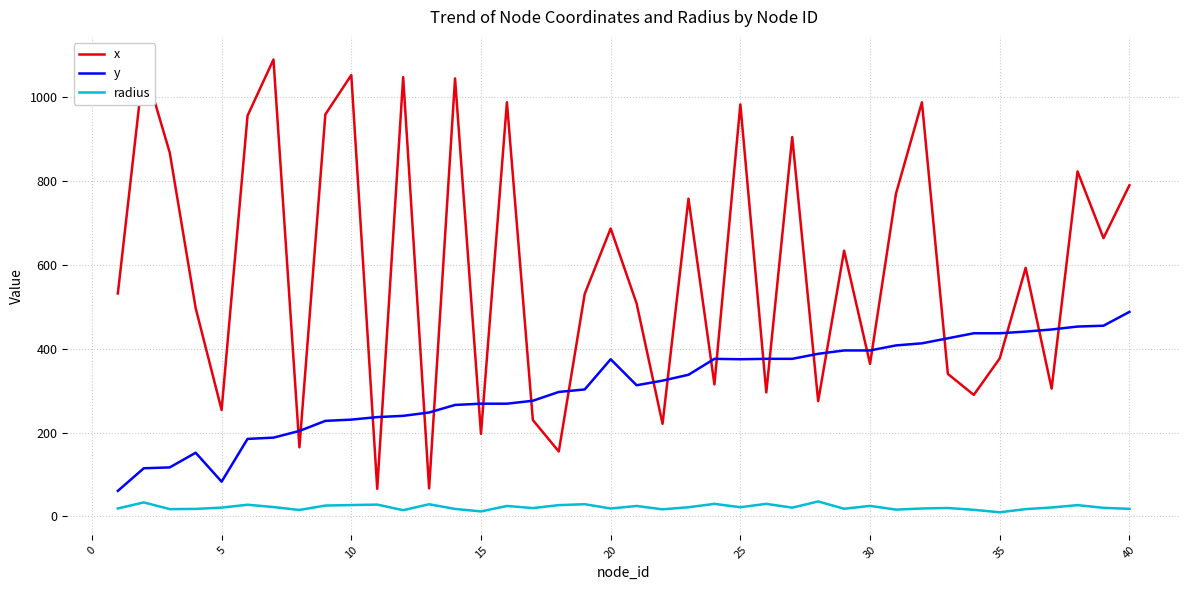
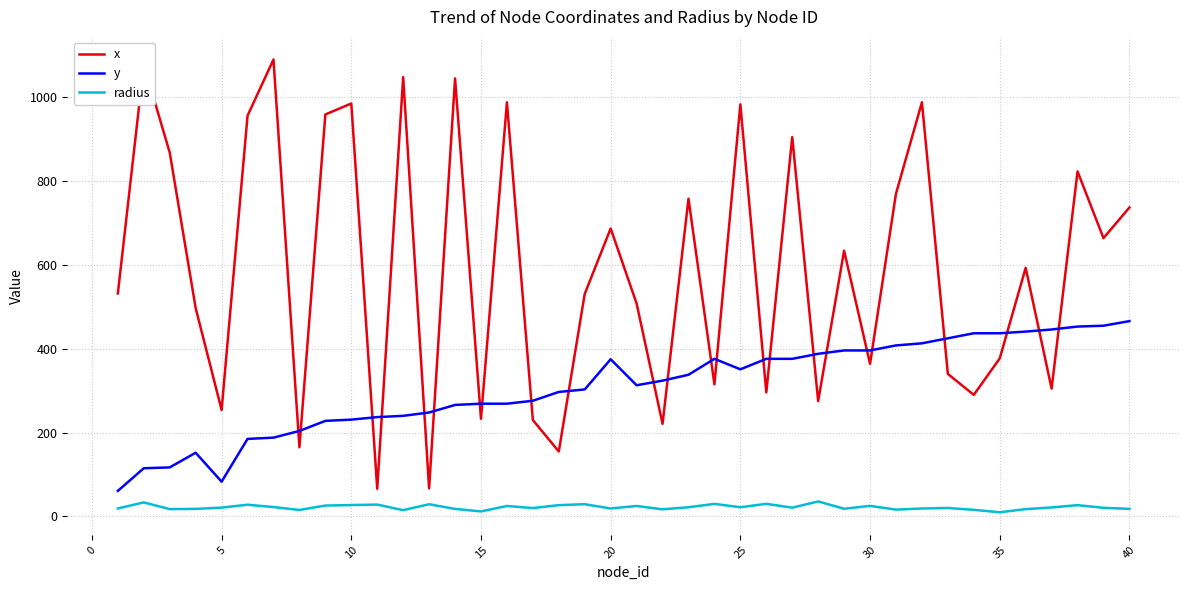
x, 10: 1050 -> 990
x, 15: 200 -> 230
y, 25: 380 -> 350
x, 40: 790 -> 740
y, 40: 490 -> 470
